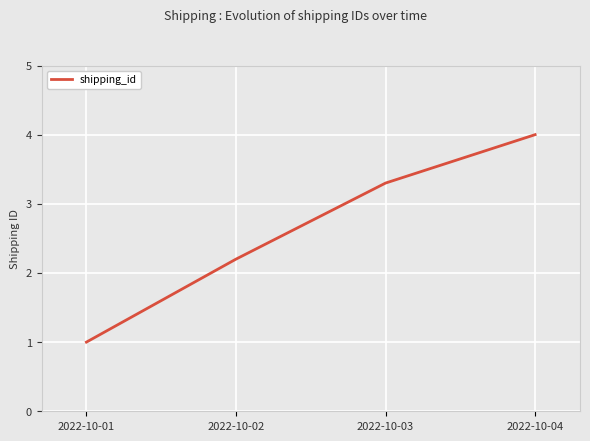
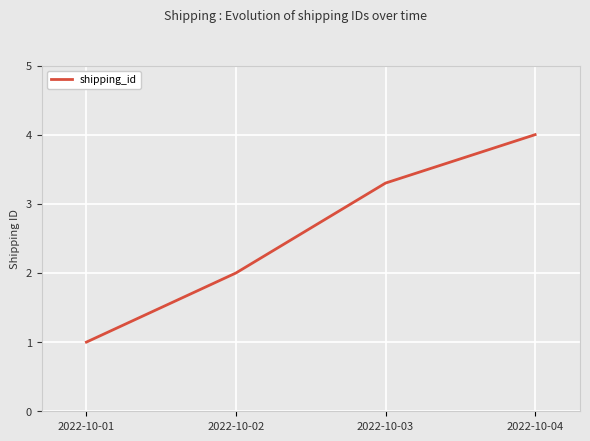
2022-10-02: 2.2 -> 2.0
